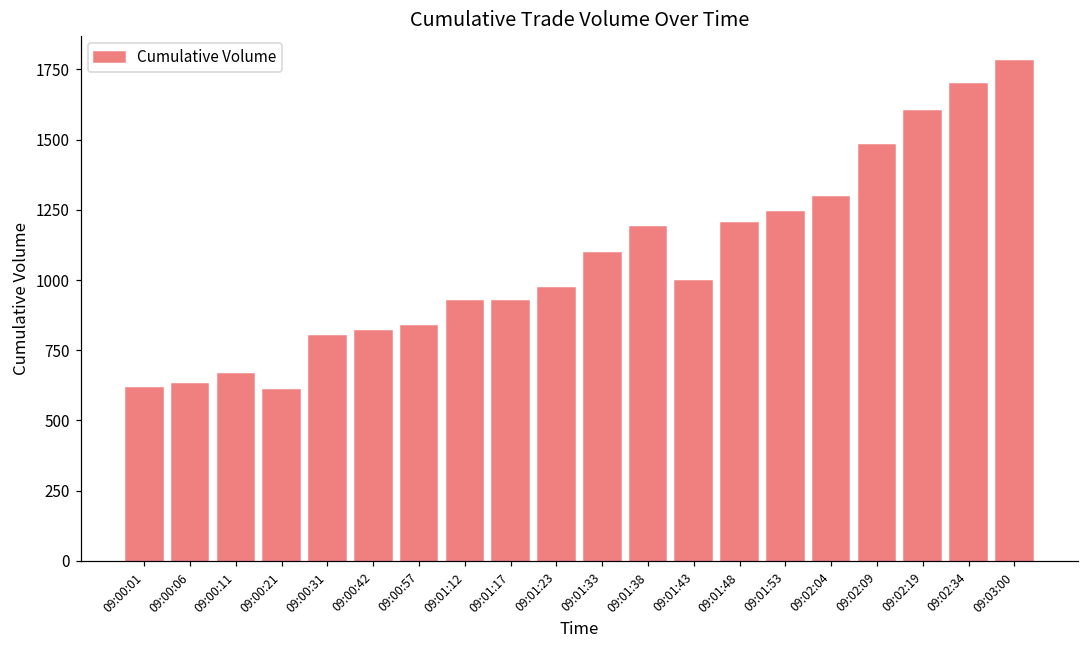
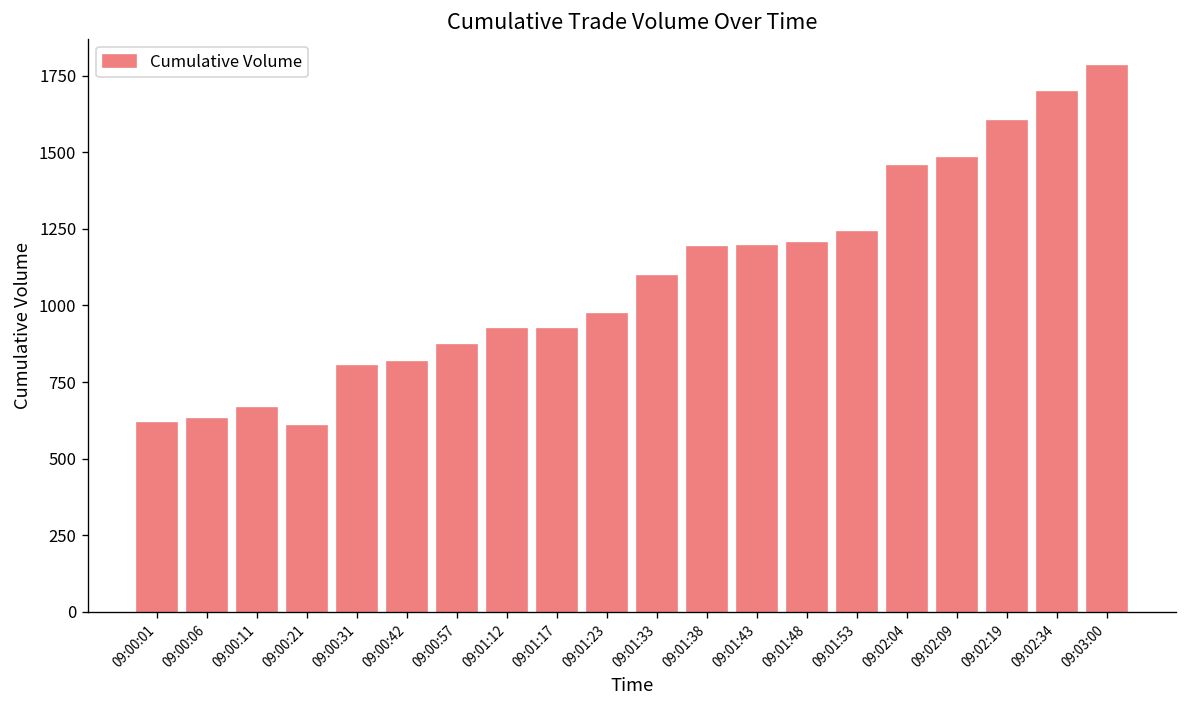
09:00:57: 840 -> 870
09:01:43: 1000 -> 1190
09:02:04: 1300 -> 1460
